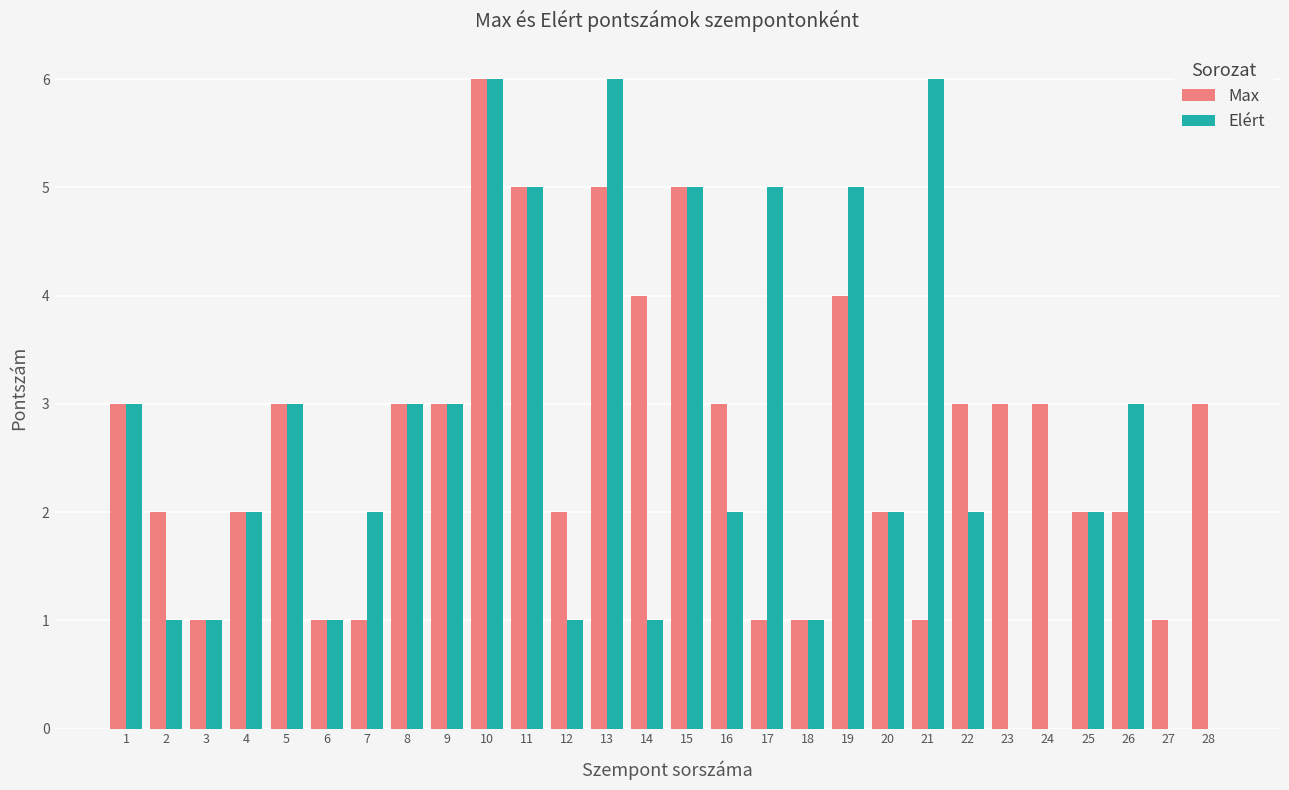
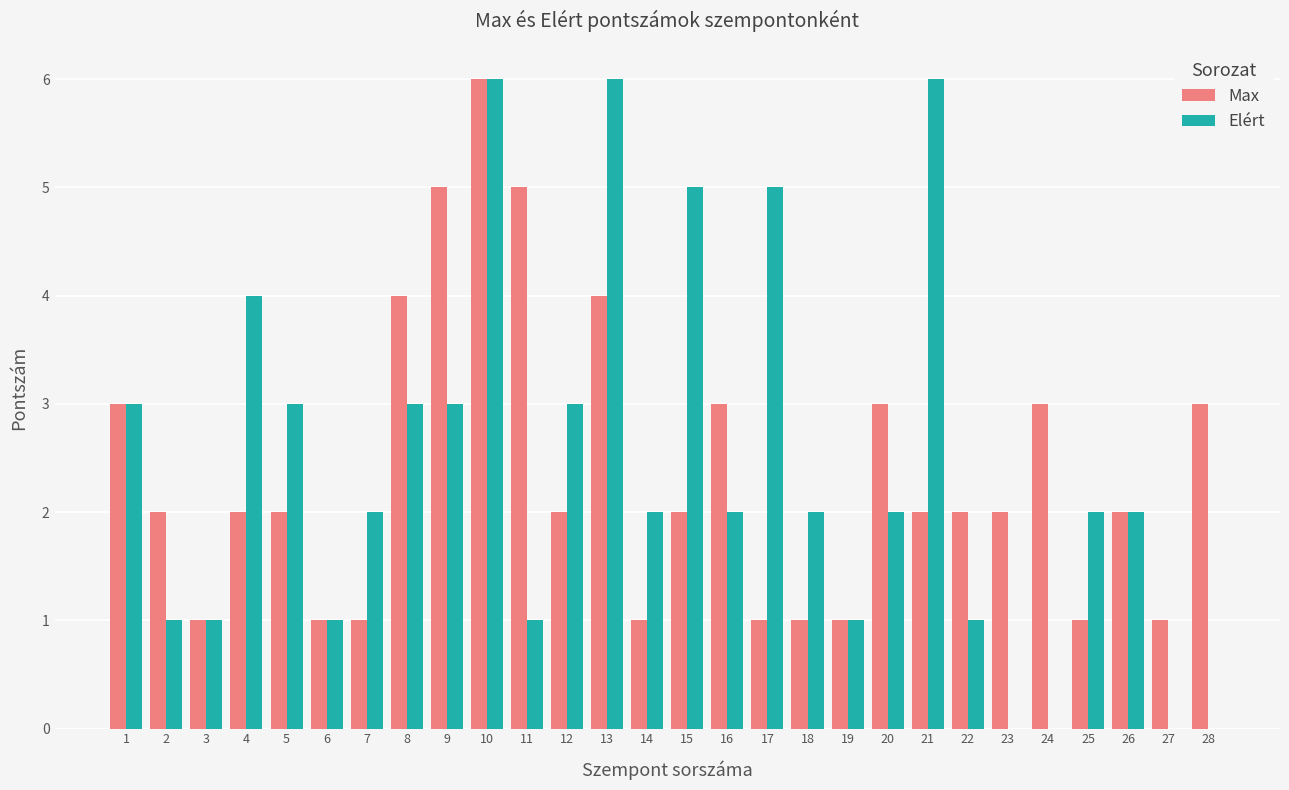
Elért, 4: 2 -> 4
Max, 5: 3 -> 2
Max, 8: 3 -> 4
Max, 9: 3 -> 5
Elért, 11: 5 -> 1
Elért, 12: 1 -> 3
Max, 13: 5 -> 4
Max, 14: 4 -> 1
Elért, 14: 1 -> 2
Max, 15: 5 -> 2
Elért, 18: 1 -> 2
Max, 19: 4 -> 1
Elért, 19: 5 -> 1
Max, 20: 2 -> 3
Max, 21: 1 -> 2
Max, 22: 3 -> 2
Elért, 22: 2 -> 1
Max, 23: 3 -> 2
Max, 25: 2 -> 1
Elért, 26: 3 -> 2
